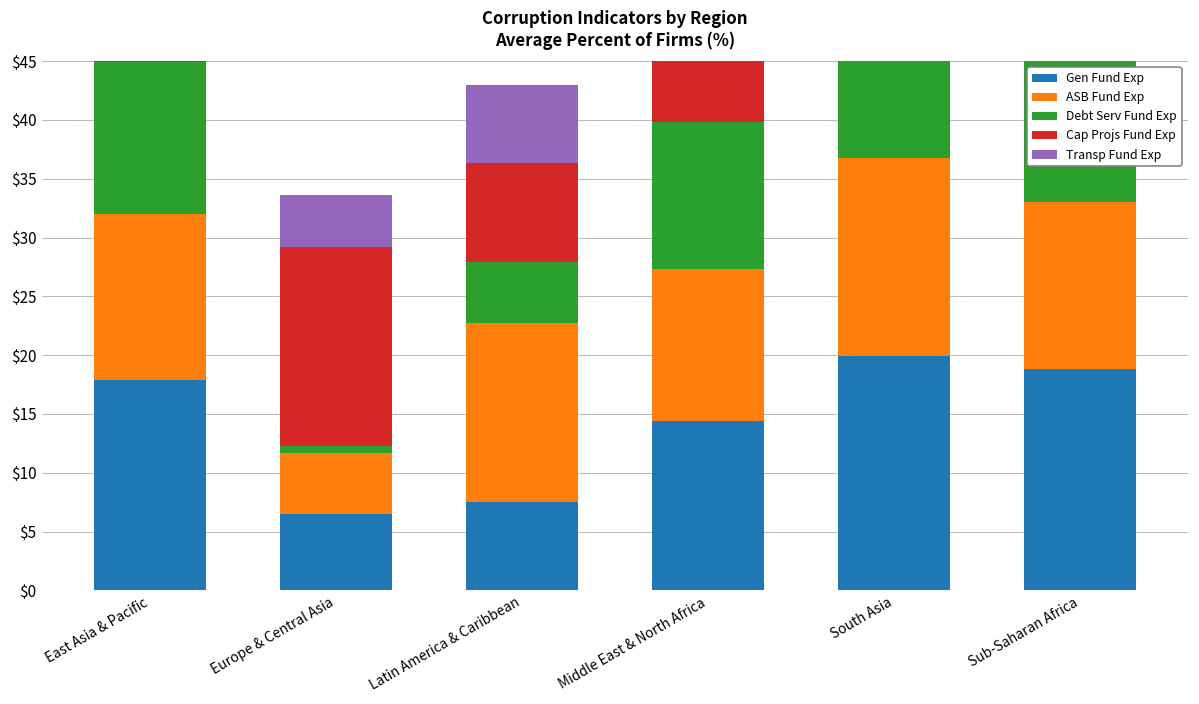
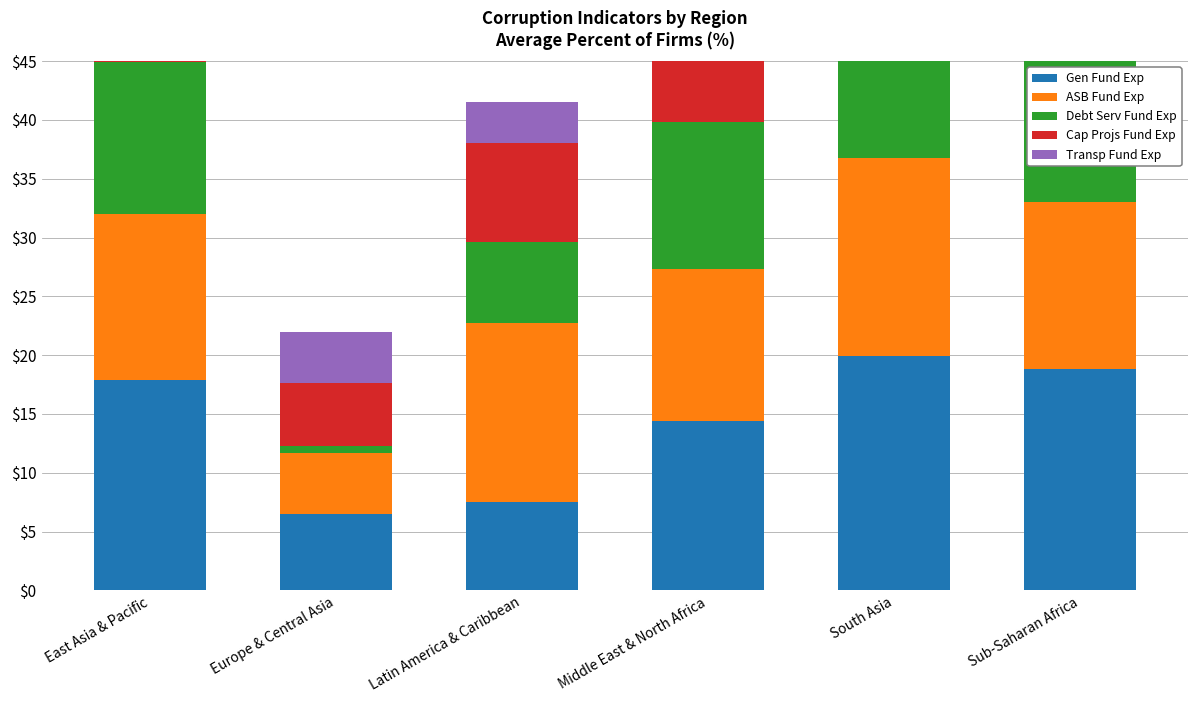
Cap Projs Fund Exp, Europe & Central Asia: $16.9 -> $5.3
Debt Serv Fund Exp, Latin America & Caribbean: $5.2 -> $6.9
Transp Fund Exp, Latin America & Caribbean: $6.7 -> $3.5
